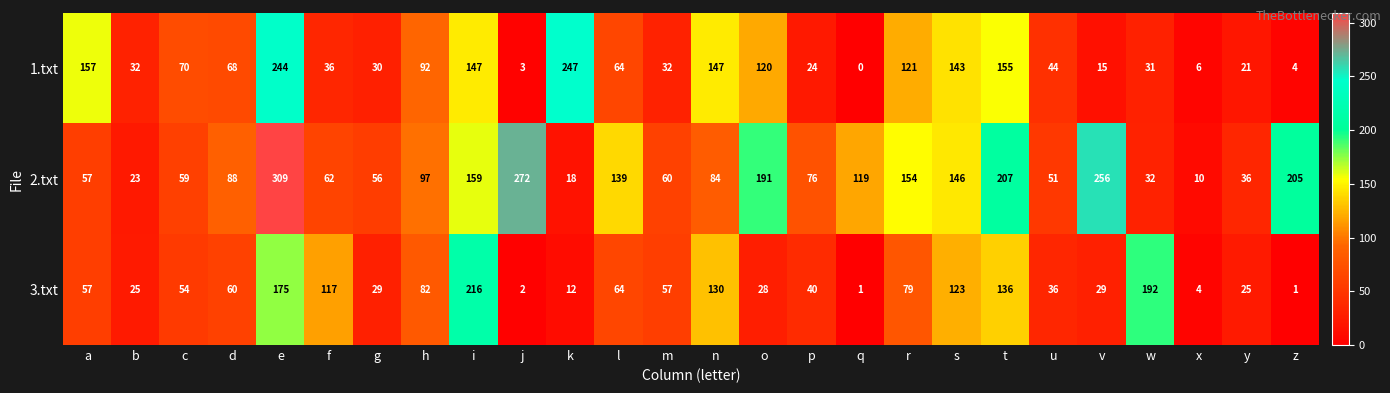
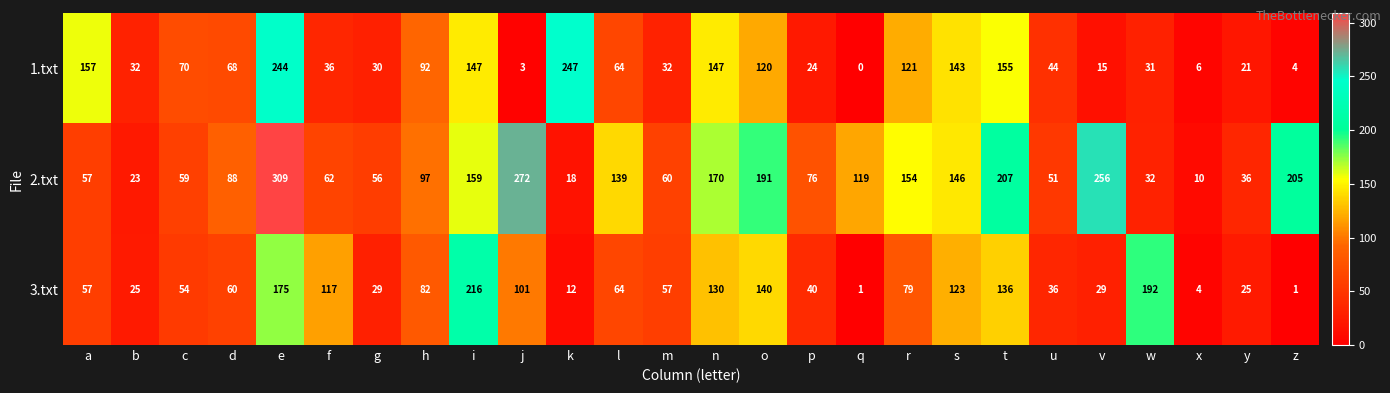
2.txt, n: 84 -> 170
3.txt, j: 2 -> 101
3.txt, o: 28 -> 140
